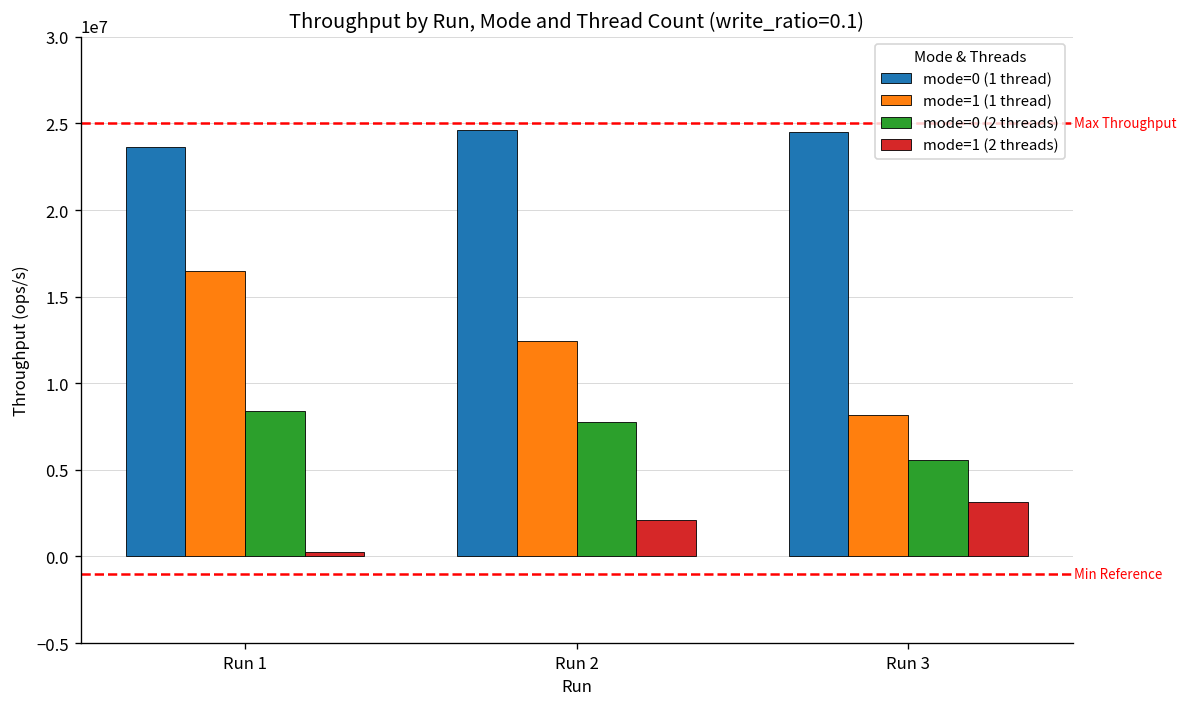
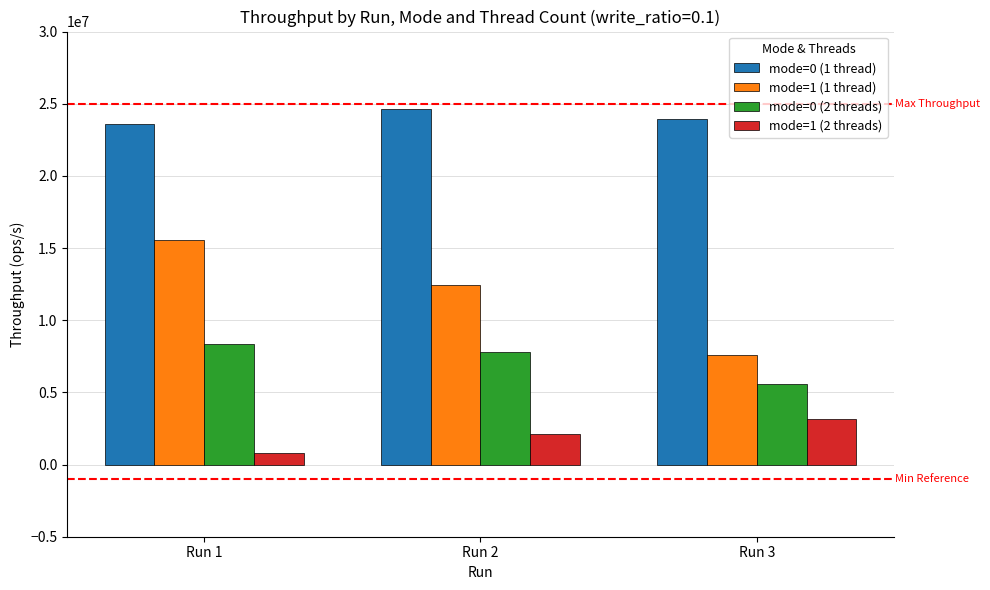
mode=1 (1 thread), Run 1: 16500000 -> 15600000
mode=1 (2 threads), Run 1: 300000 -> 800000
mode=0 (1 thread), Run 3: 24500000 -> 23900000
mode=1 (1 thread), Run 3: 8200000 -> 7600000
